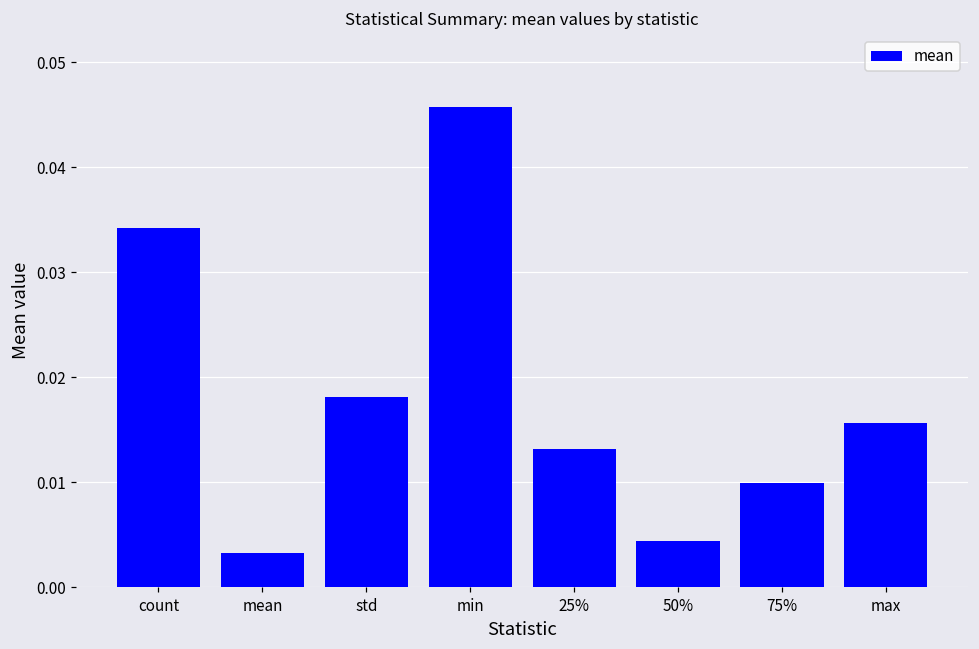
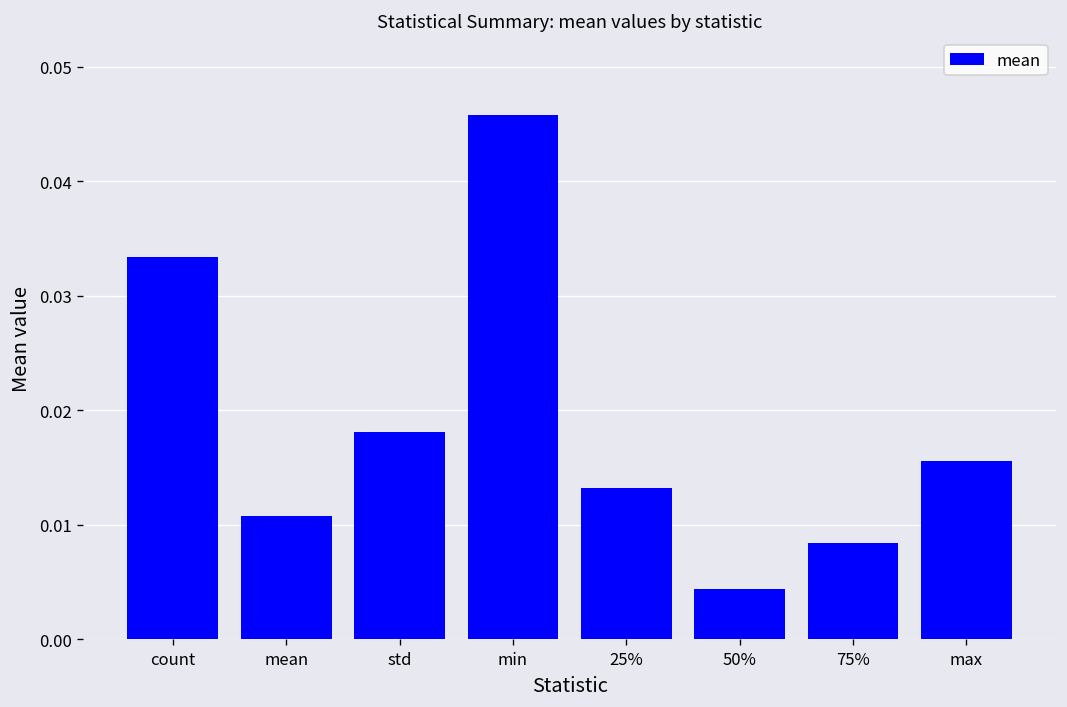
count: 0.034 -> 0.033
mean: 0.003 -> 0.011
75%: 0.010 -> 0.008
